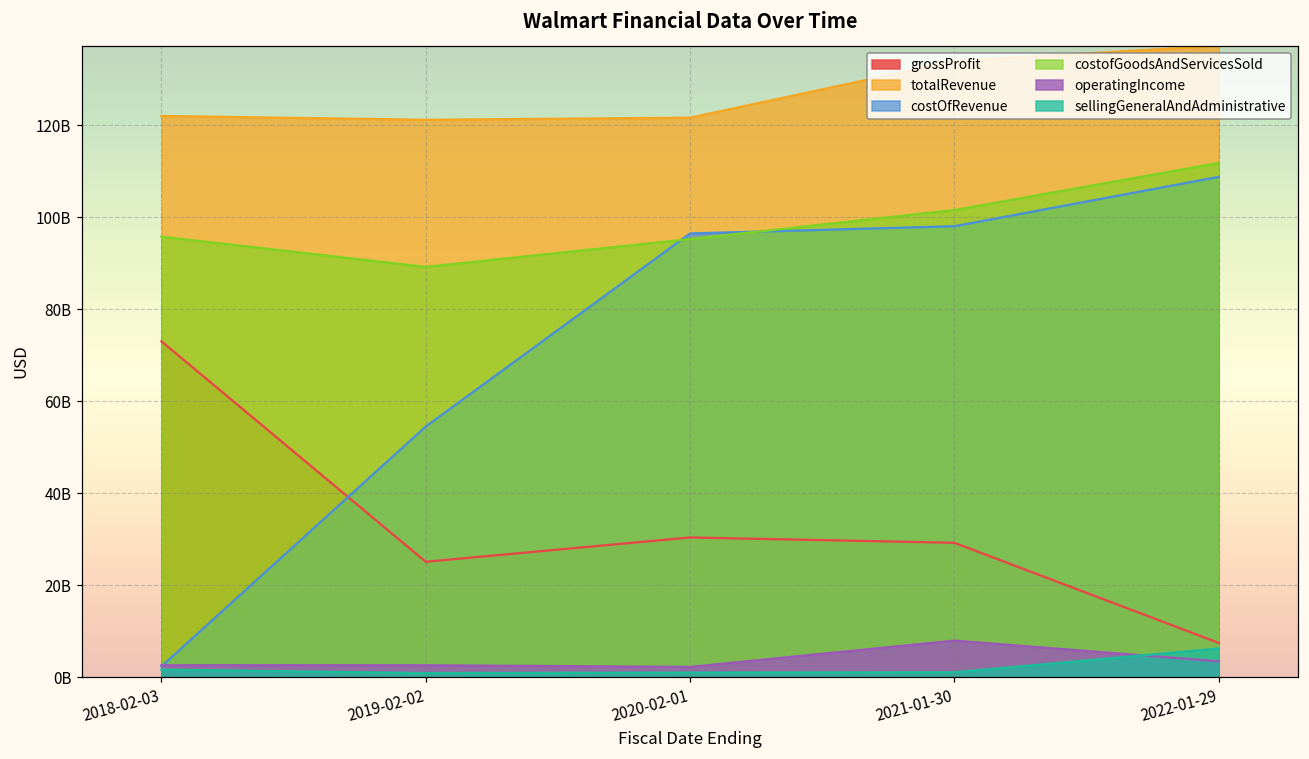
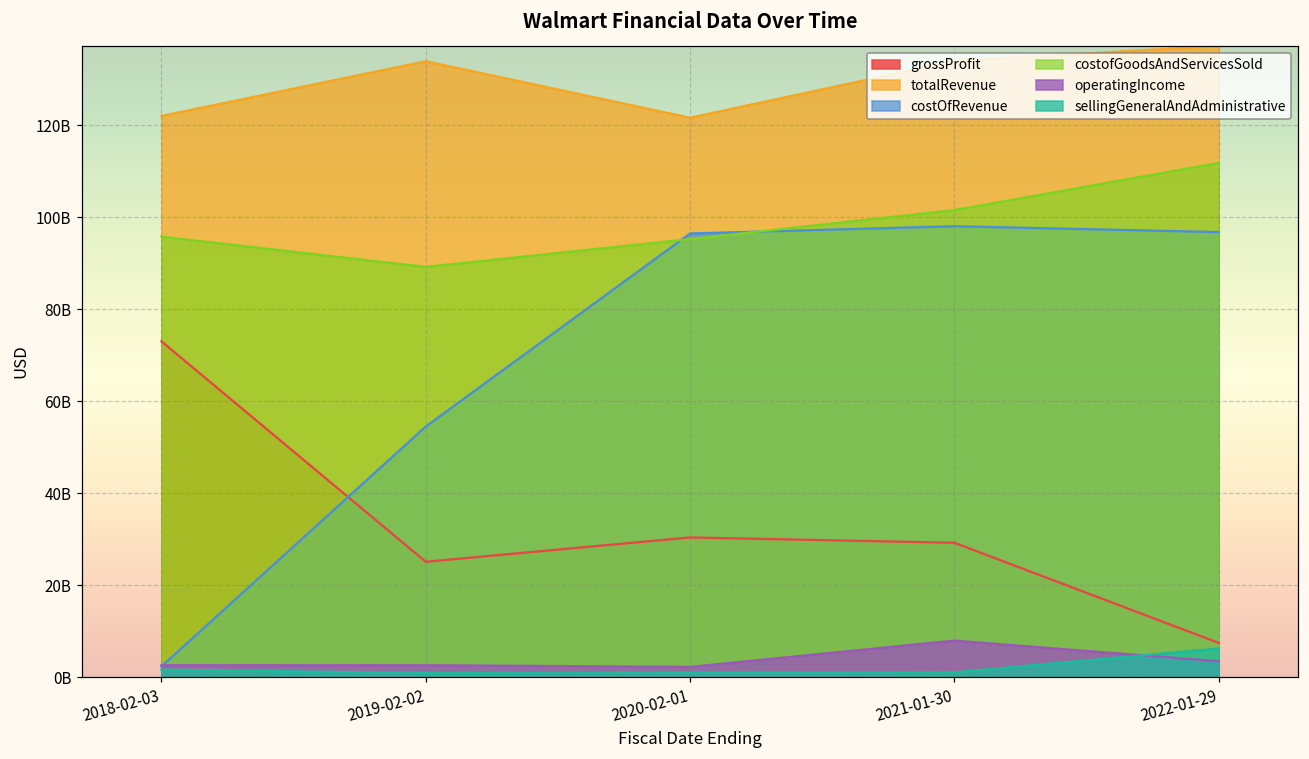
totalRevenue, 2019-02-02: 121000000000 -> 134000000000
costOfRevenue, 2022-01-29: 109000000000 -> 97000000000
